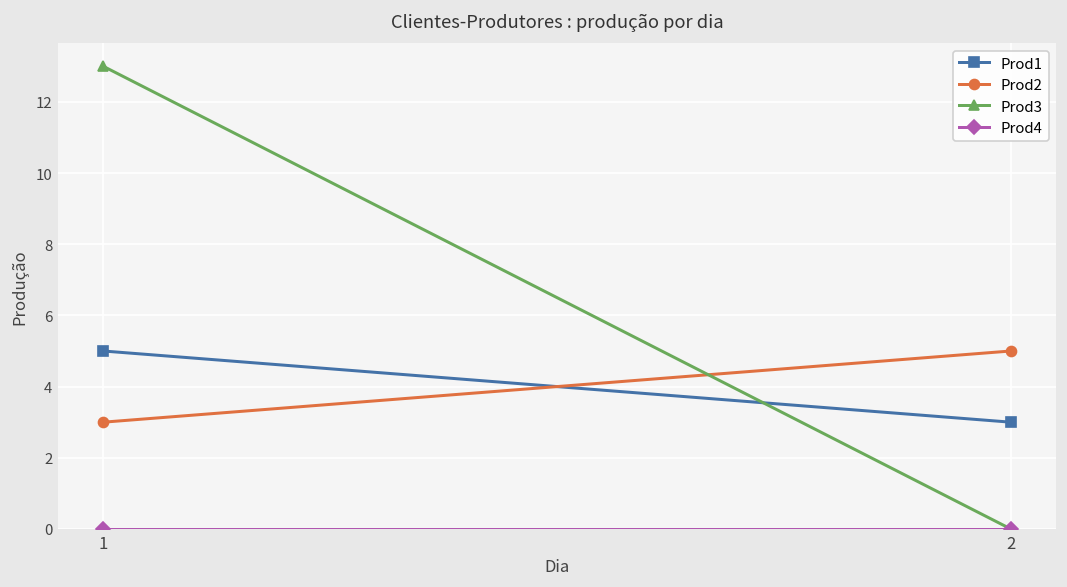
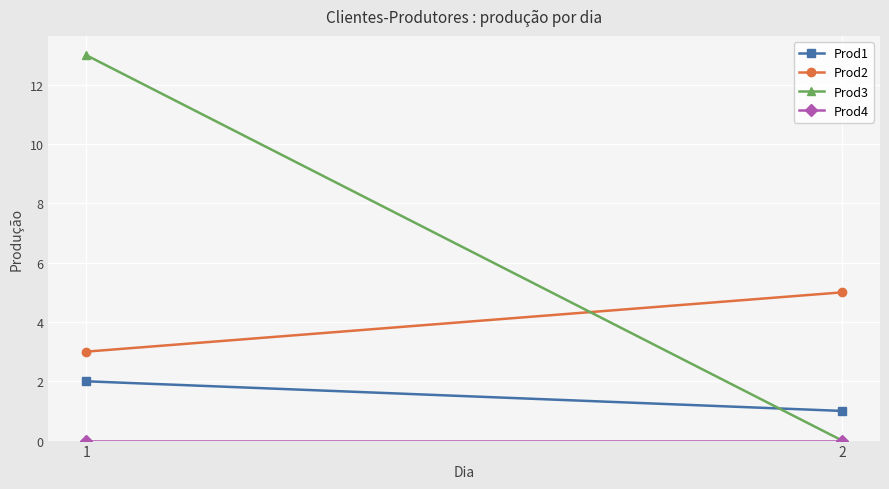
Prod1, 1: 5 -> 2
Prod1, 2: 3 -> 1
